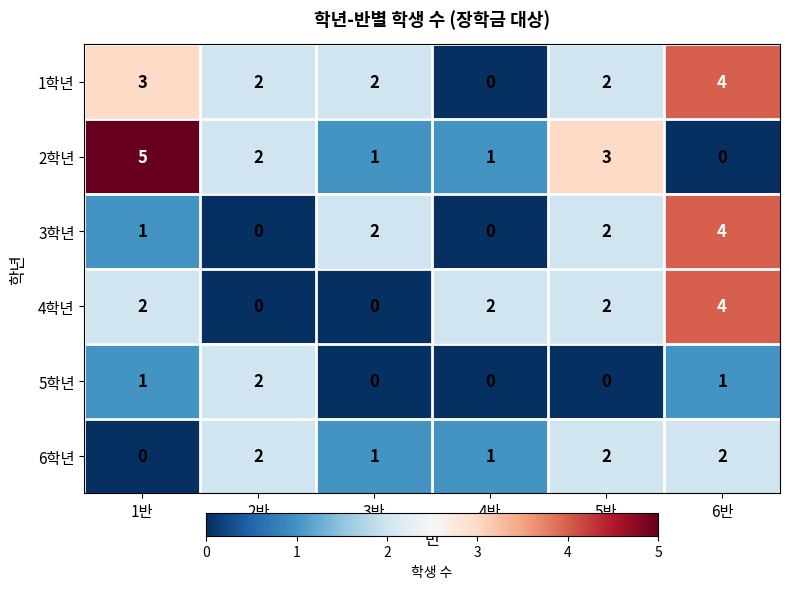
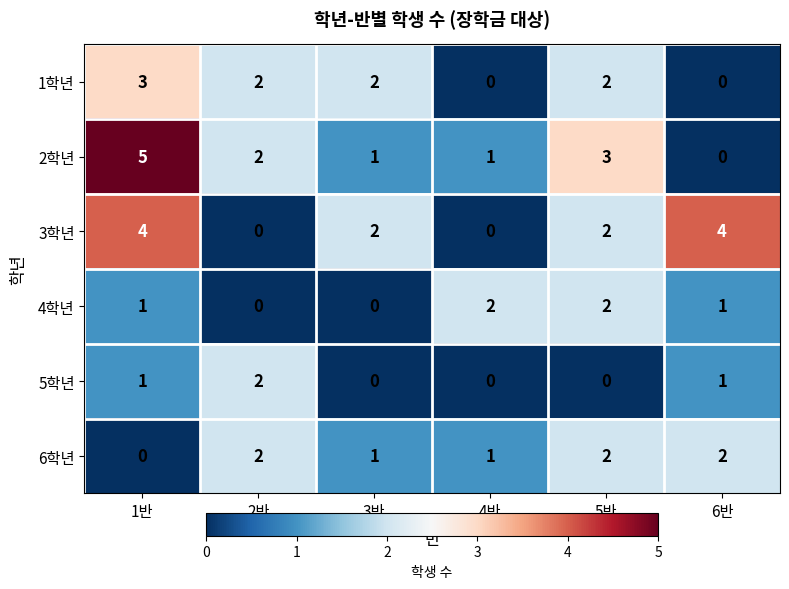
1학년, 6반: 4 -> 0
3학년, 1반: 1 -> 4
4학년, 1반: 2 -> 1
4학년, 6반: 4 -> 1
